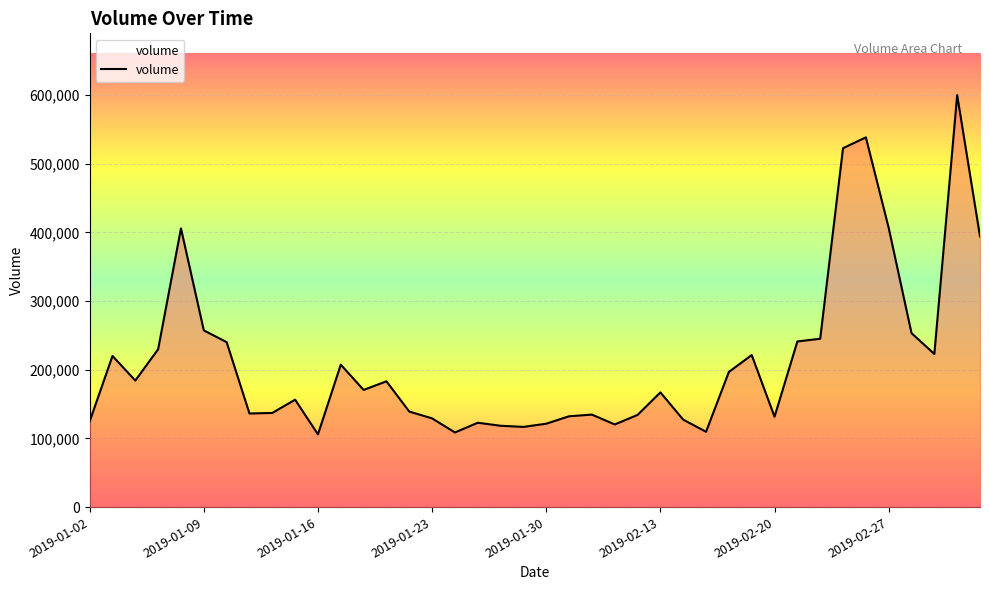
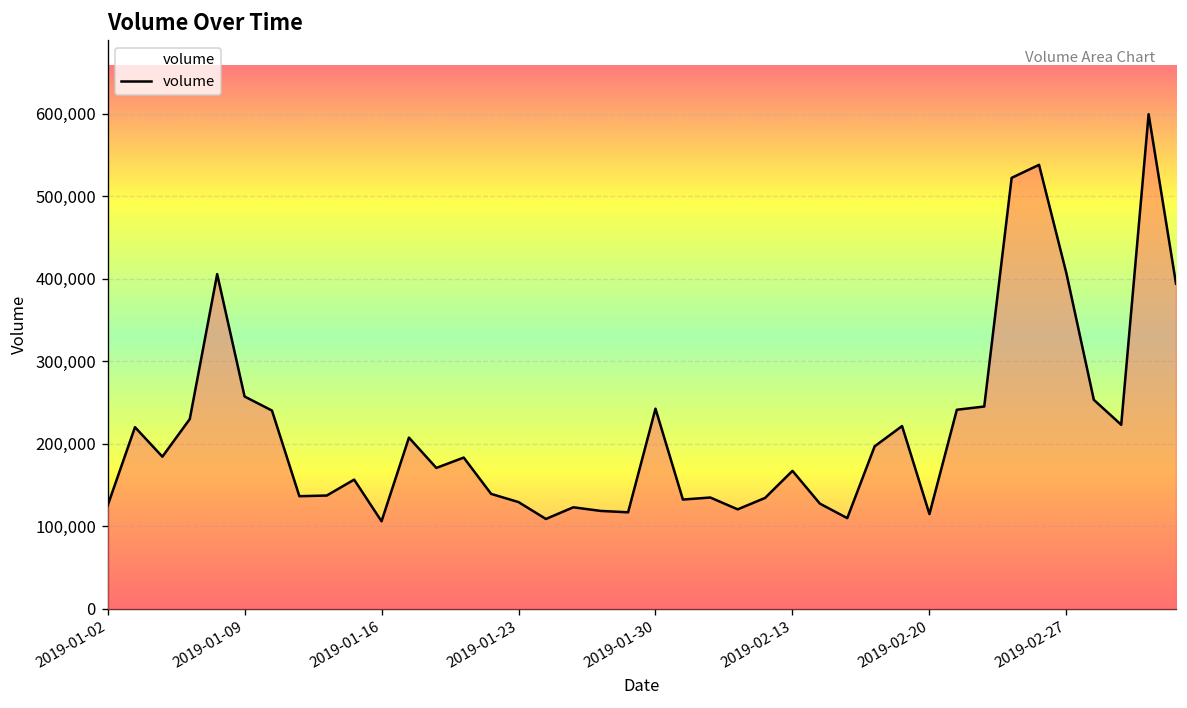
2019-01-30: 120,000 -> 240,000
2019-02-20: 130,000 -> 110,000
